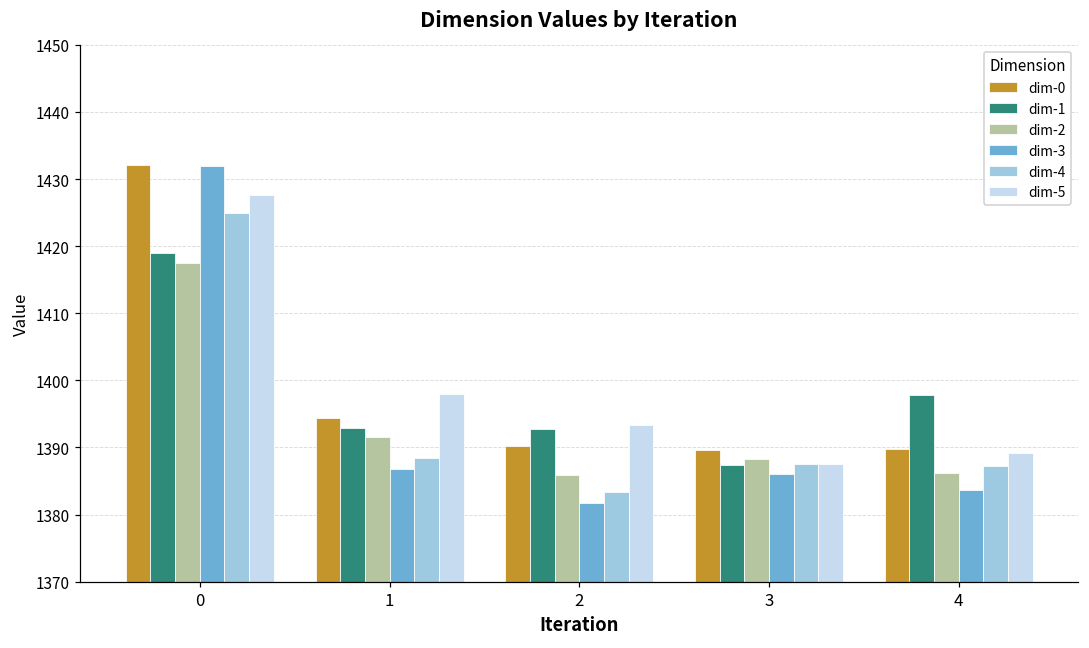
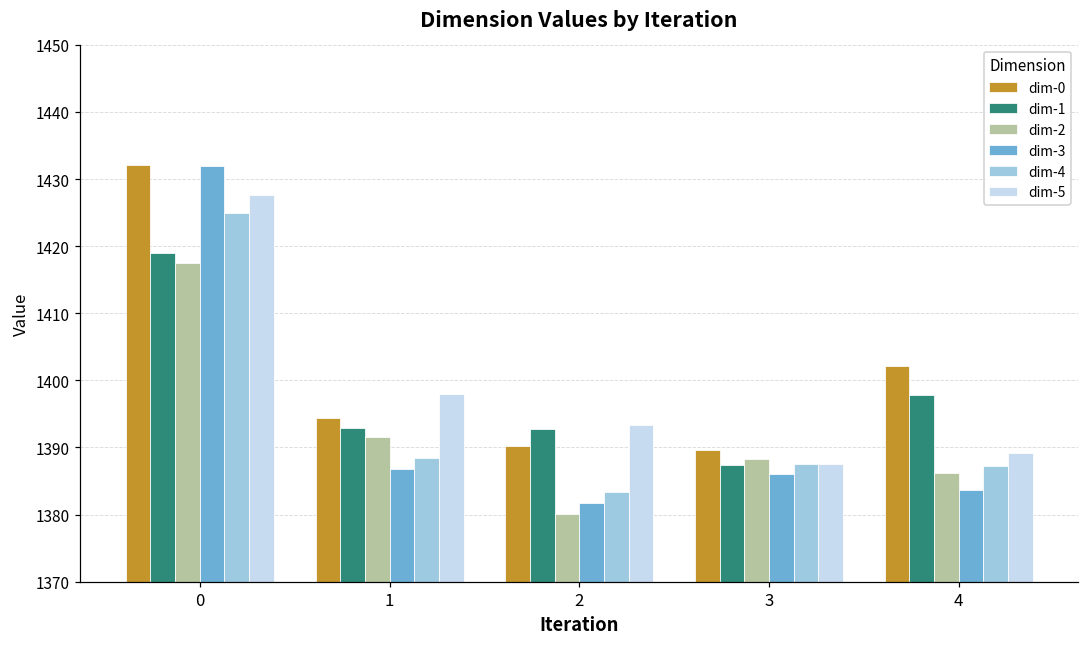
dim-2, 2: 1386 -> 1380
dim-0, 4: 1390 -> 1402
